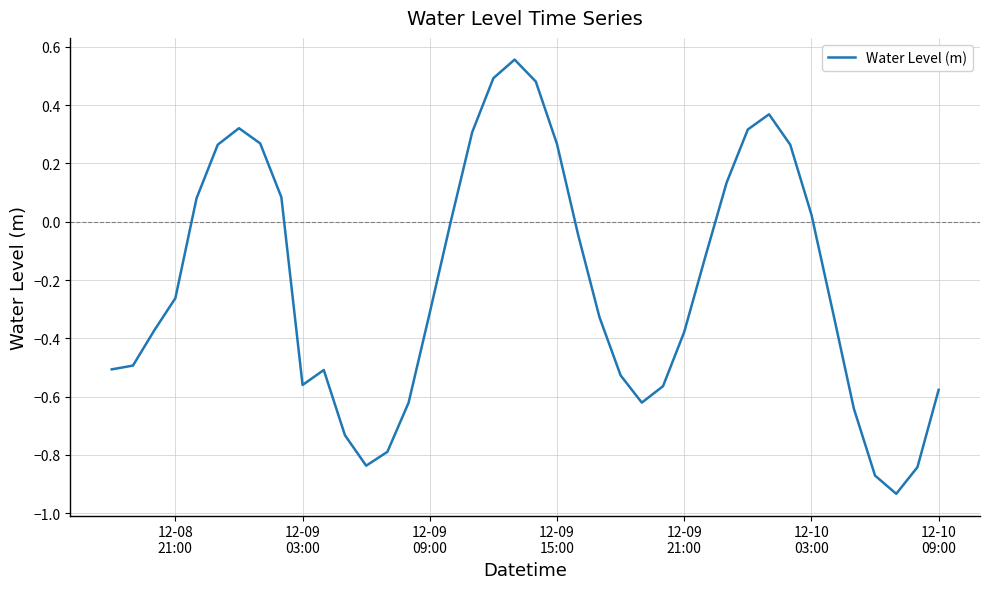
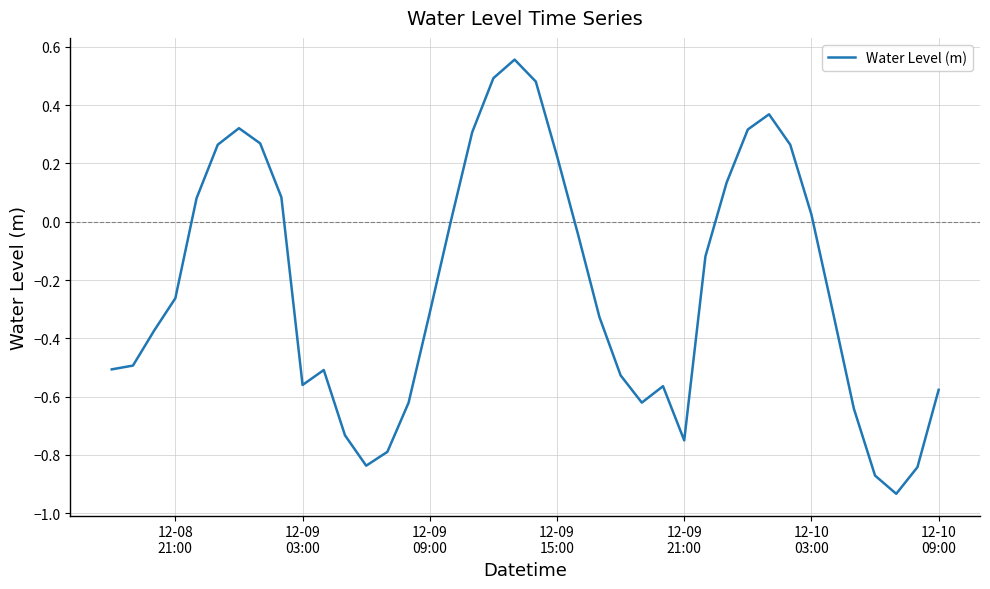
12-09 15:00: 0.27 -> 0.23
12-09 21:00: -0.38 -> -0.75
